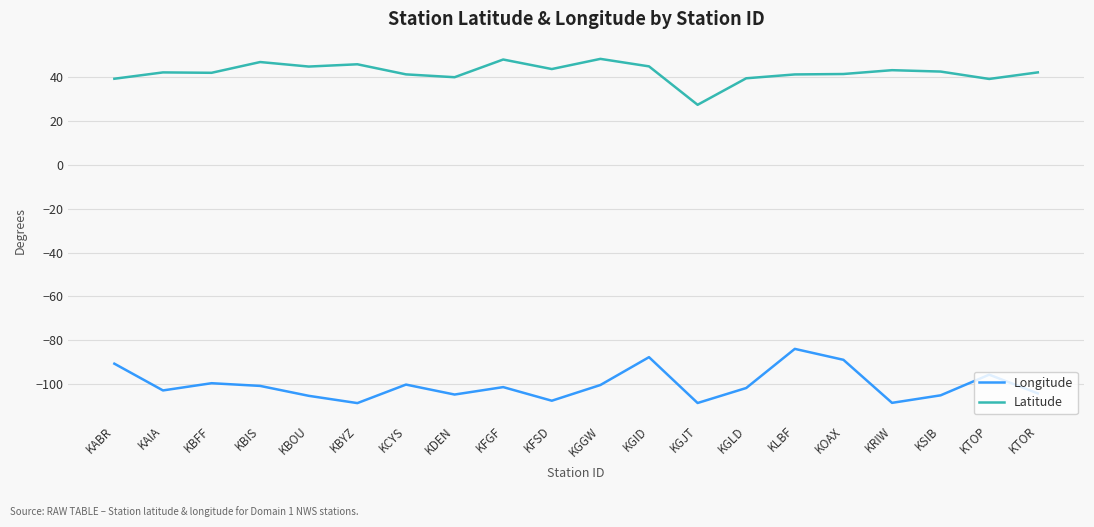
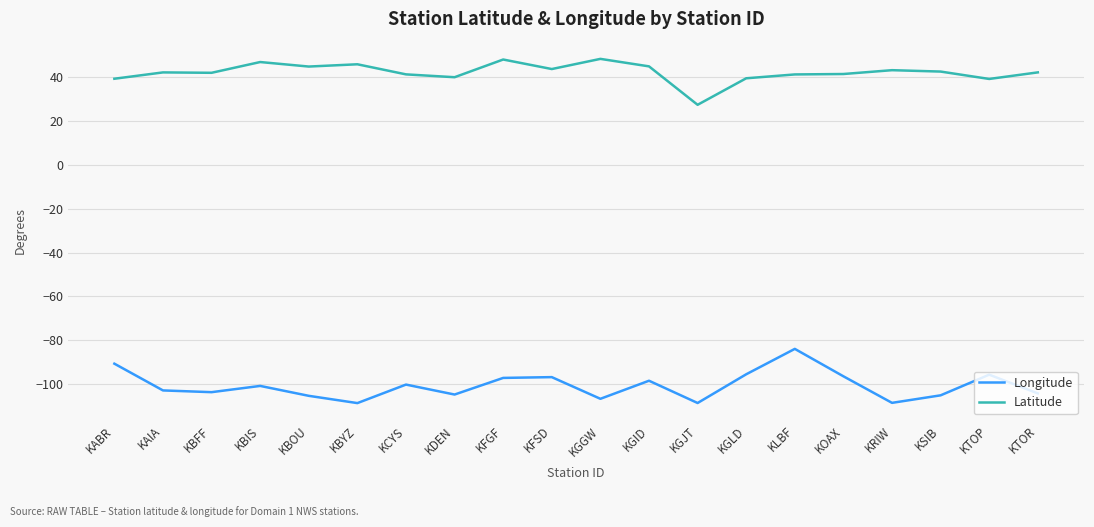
Longitude, KBFF: -100 -> -104
Longitude, KFGF: -101 -> -97
Longitude, KFSD: -107 -> -97
Longitude, KGGW: -100 -> -107
Longitude, KGID: -88 -> -98
Longitude, KGLD: -102 -> -95
Longitude, KOAX: -89 -> -96
